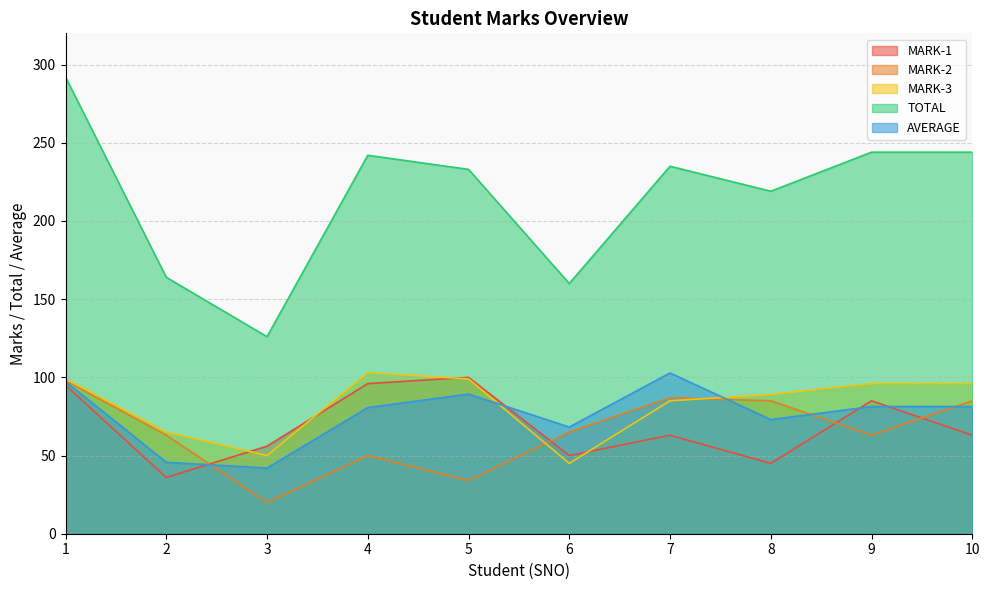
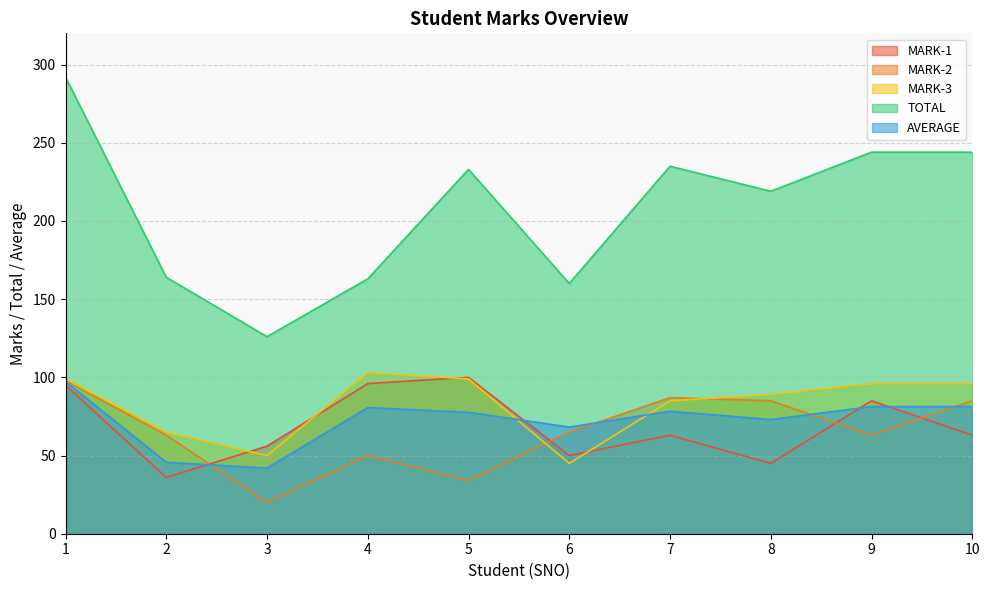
TOTAL, 4: 242 -> 163
AVERAGE, 5: 89 -> 78
AVERAGE, 7: 103 -> 78
